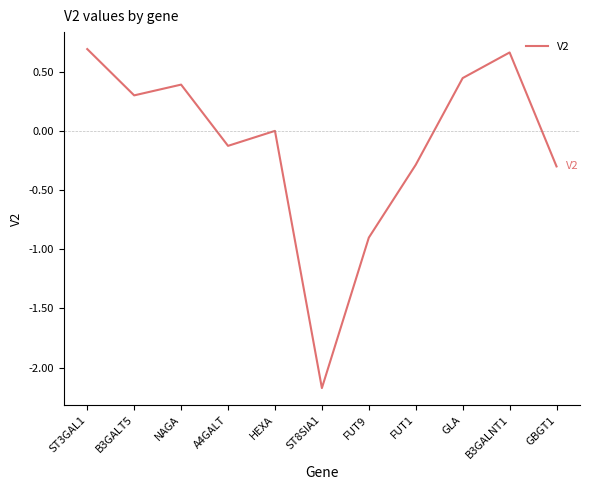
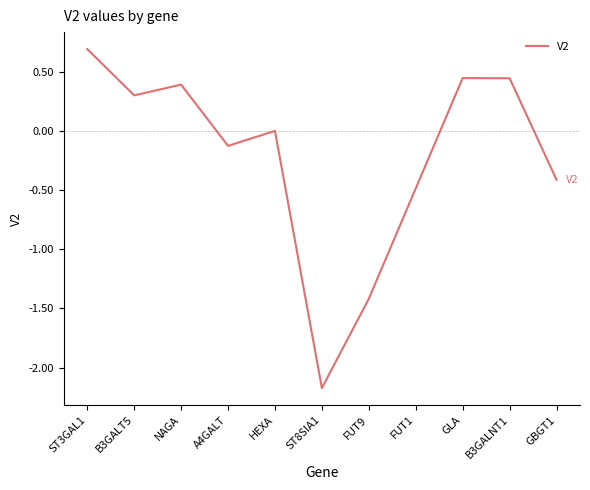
FUT9: -0.90 -> -1.42
FUT1: -0.29 -> -0.49
B3GALNT1: 0.66 -> 0.44
GBGT1: -0.30 -> -0.41
